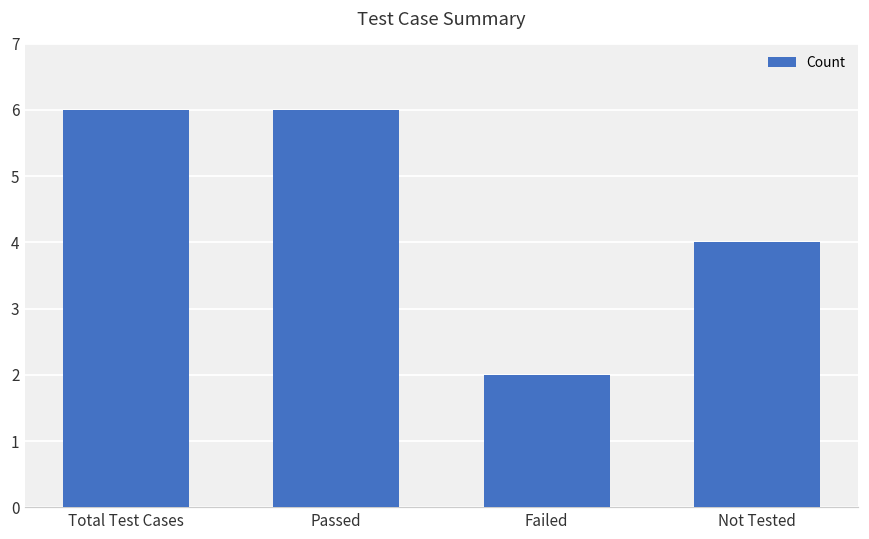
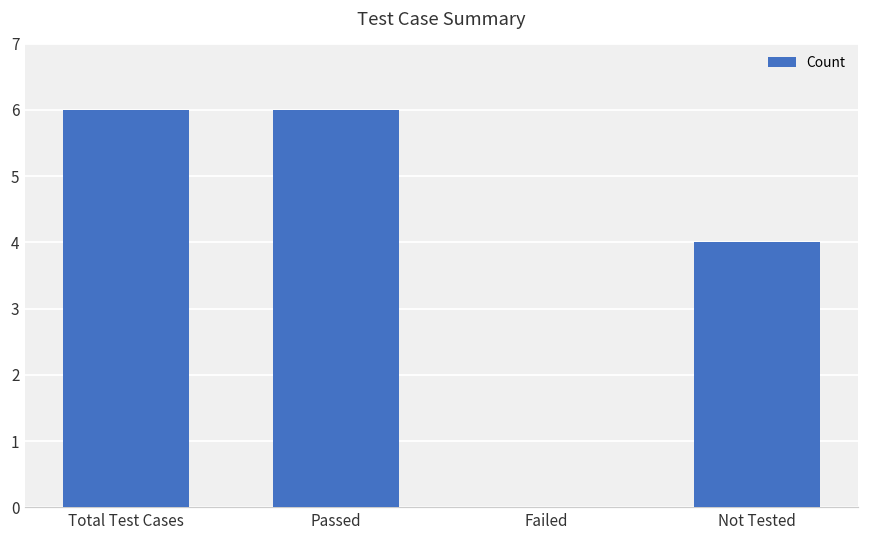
Failed: 2 -> 0
